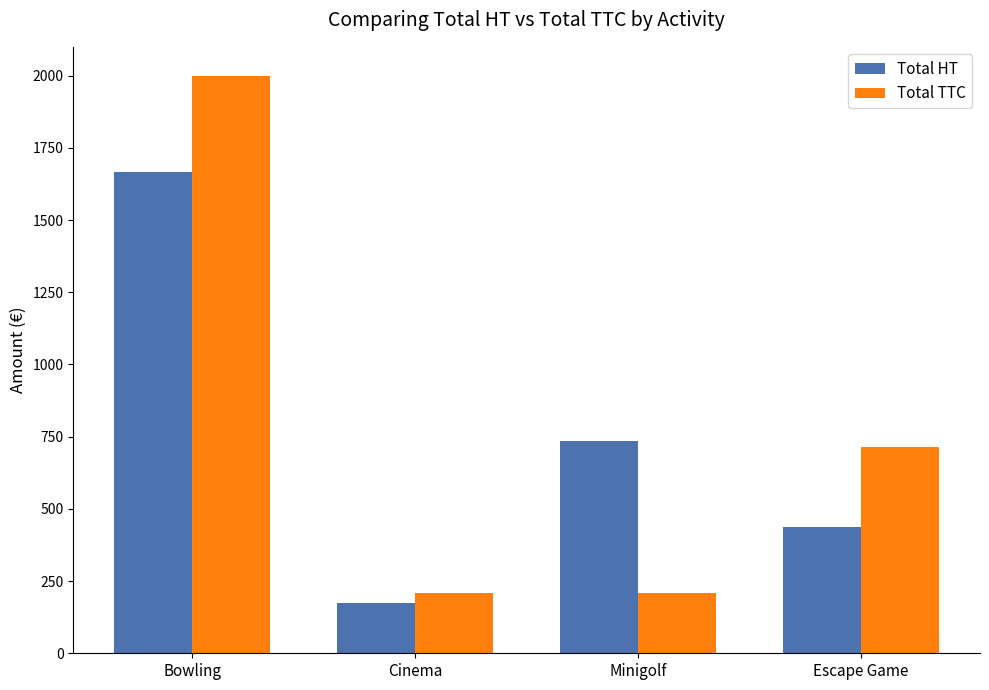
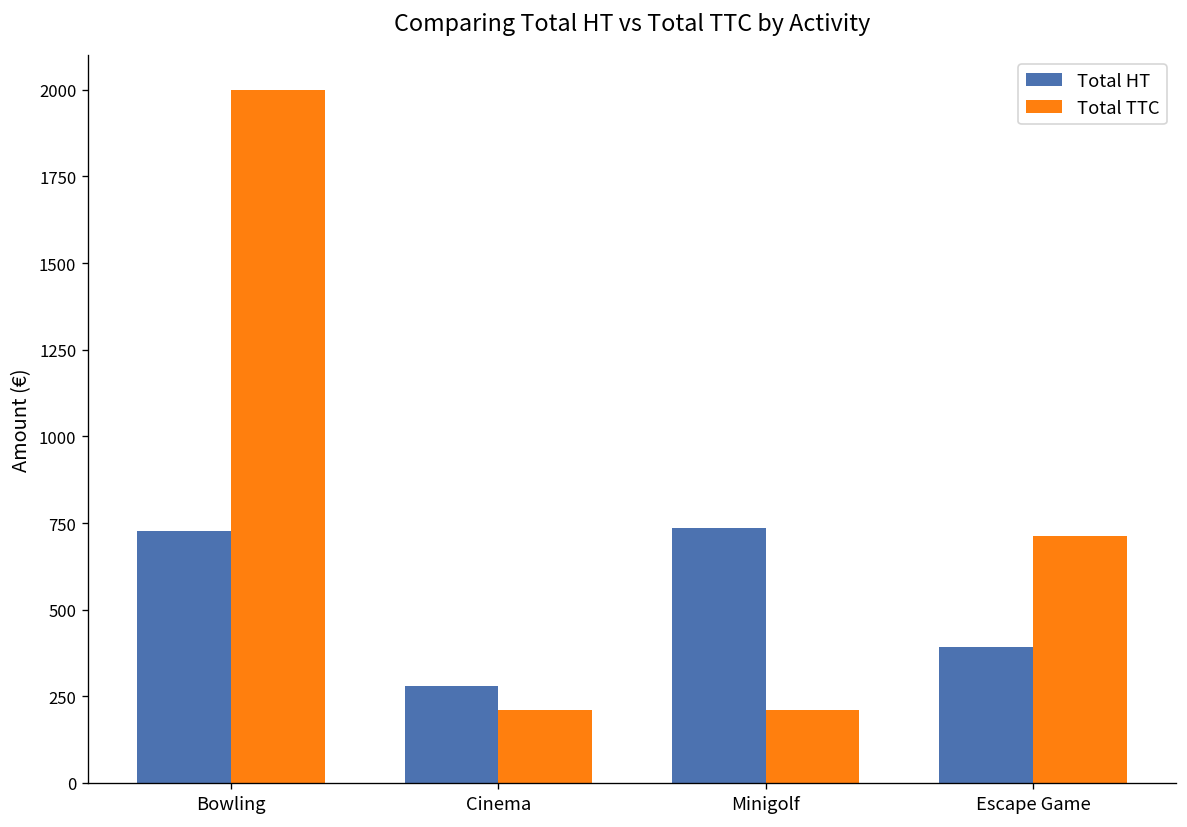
Total HT, Bowling: 1670 -> 730
Total HT, Cinema: 170 -> 280
Total HT, Escape Game: 440 -> 390
